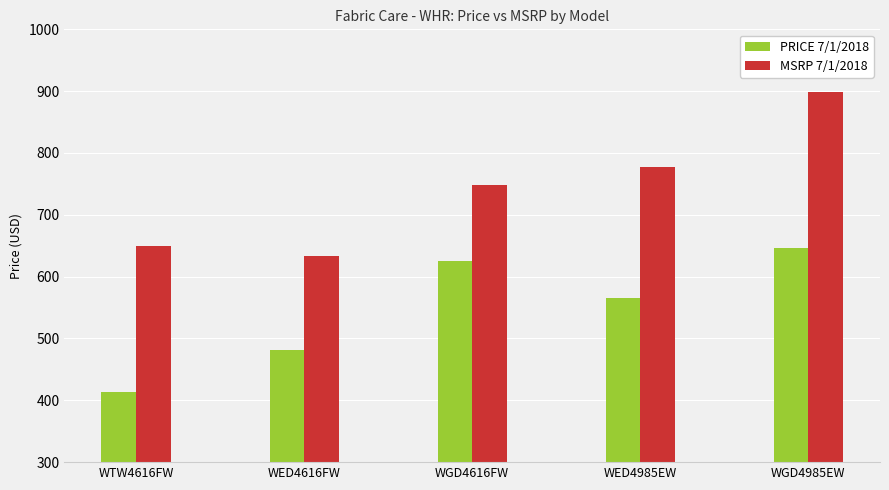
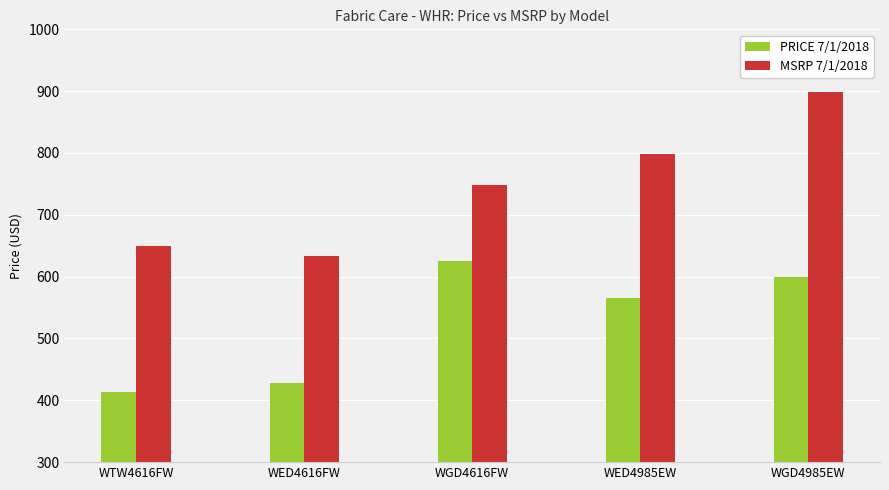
PRICE 7/1/2018, WED4616FW: 480 -> 430
MSRP 7/1/2018, WED4985EW: 780 -> 800
PRICE 7/1/2018, WGD4985EW: 650 -> 600
